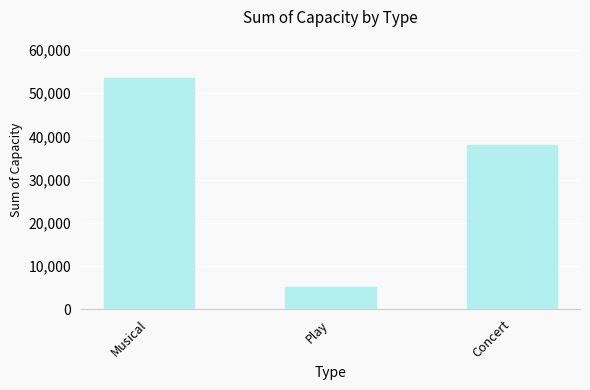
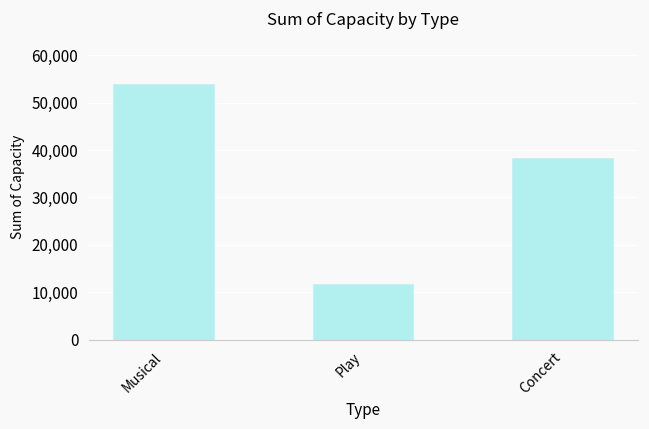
Play: 5,000 -> 12,000
